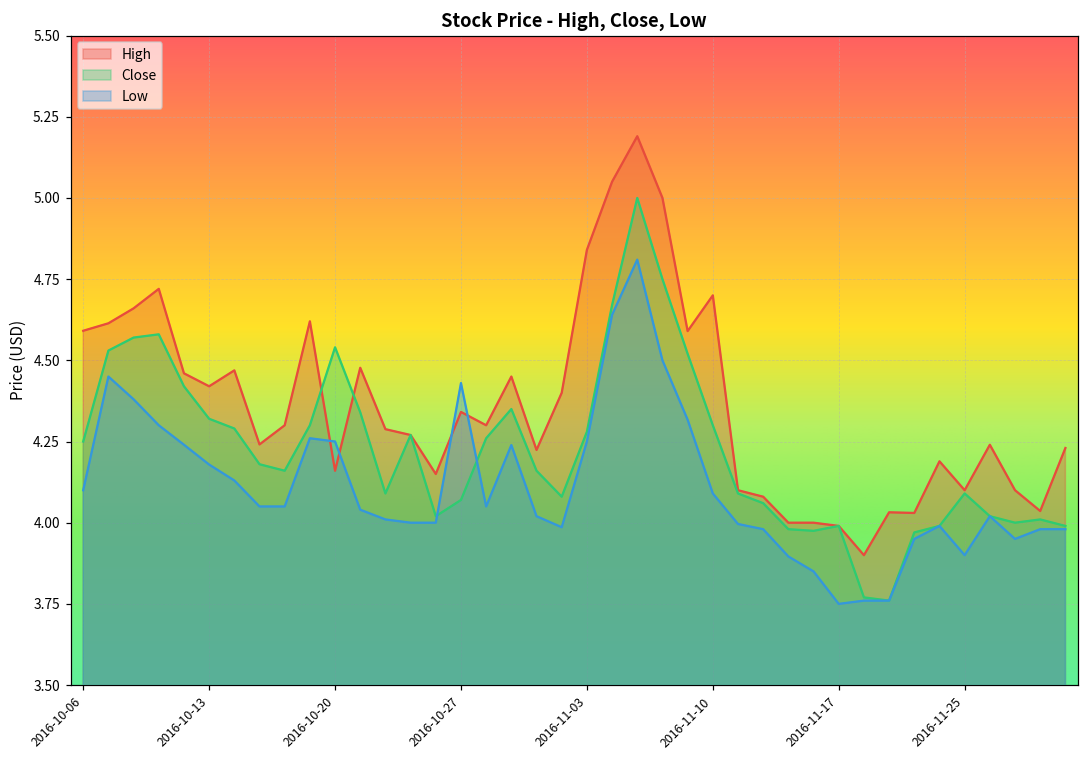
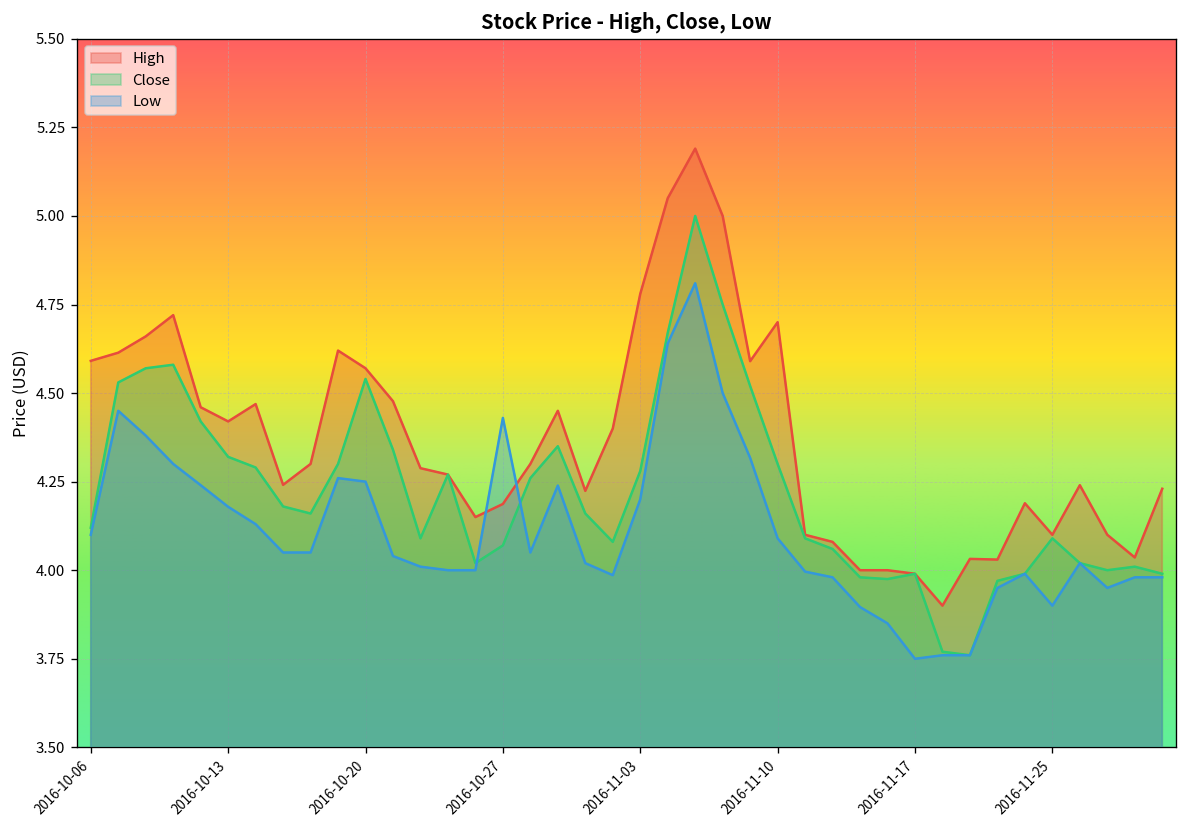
Close, 2016-10-06: 4.25 -> 4.12
High, 2016-10-20: 4.16 -> 4.57
High, 2016-10-27: 4.34 -> 4.19
High, 2016-11-03: 4.84 -> 4.78
Low, 2016-11-03: 4.25 -> 4.20
